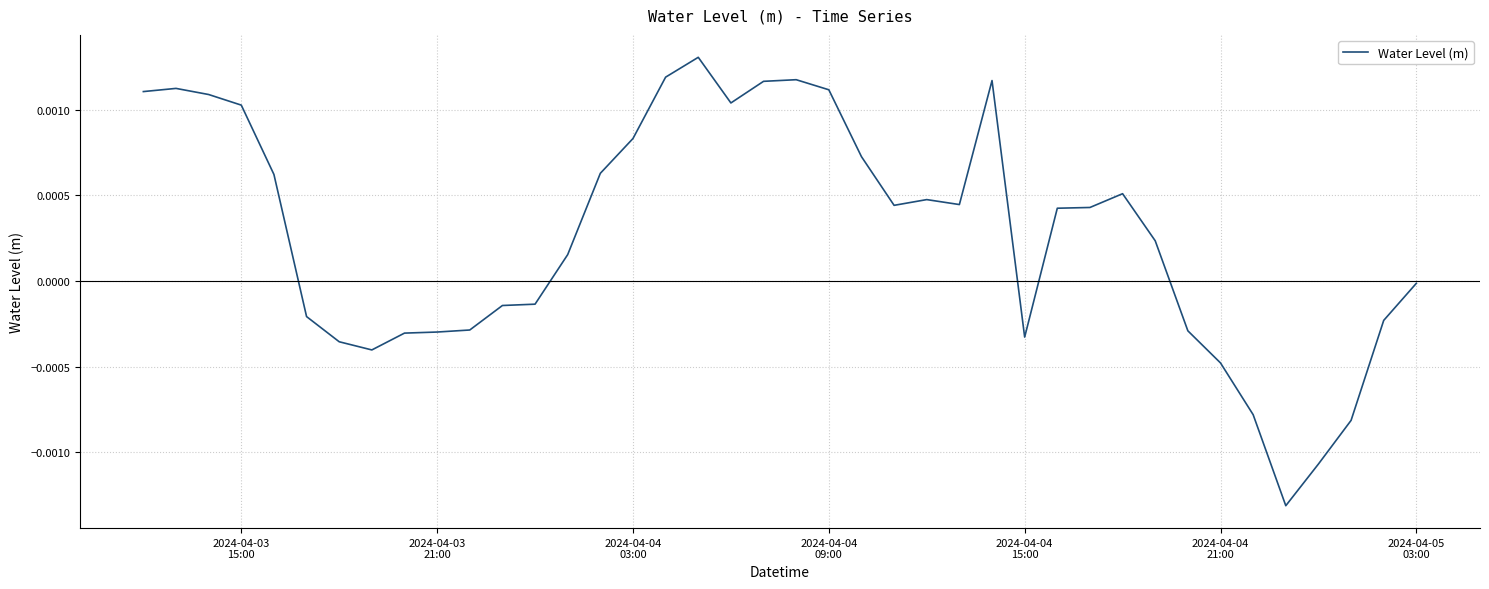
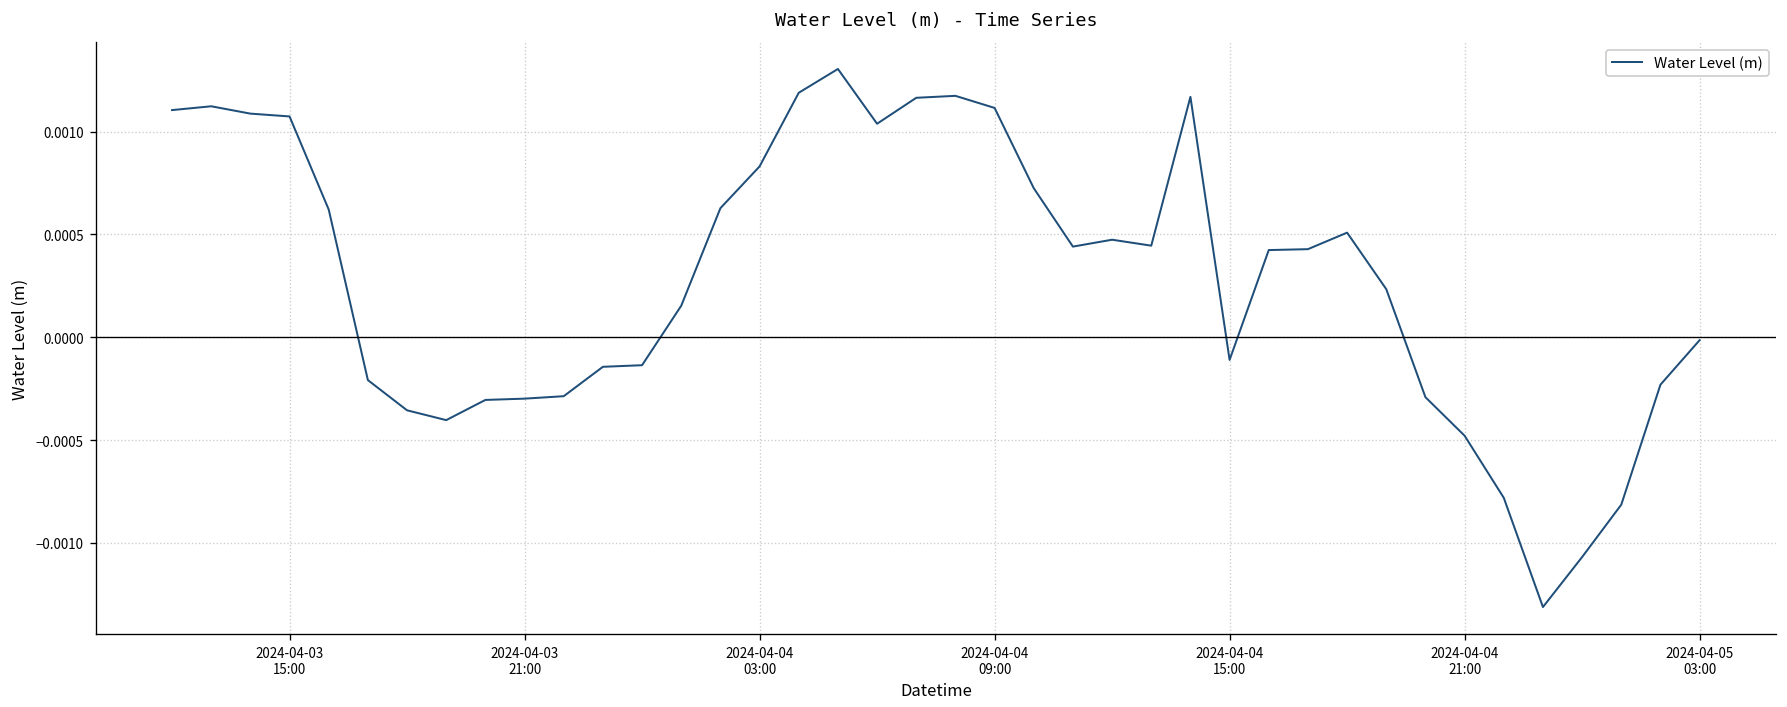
2024-04-03 15:00: 0.00103 -> 0.00107
2024-04-04 15:00: -0.00033 -> -0.00011
